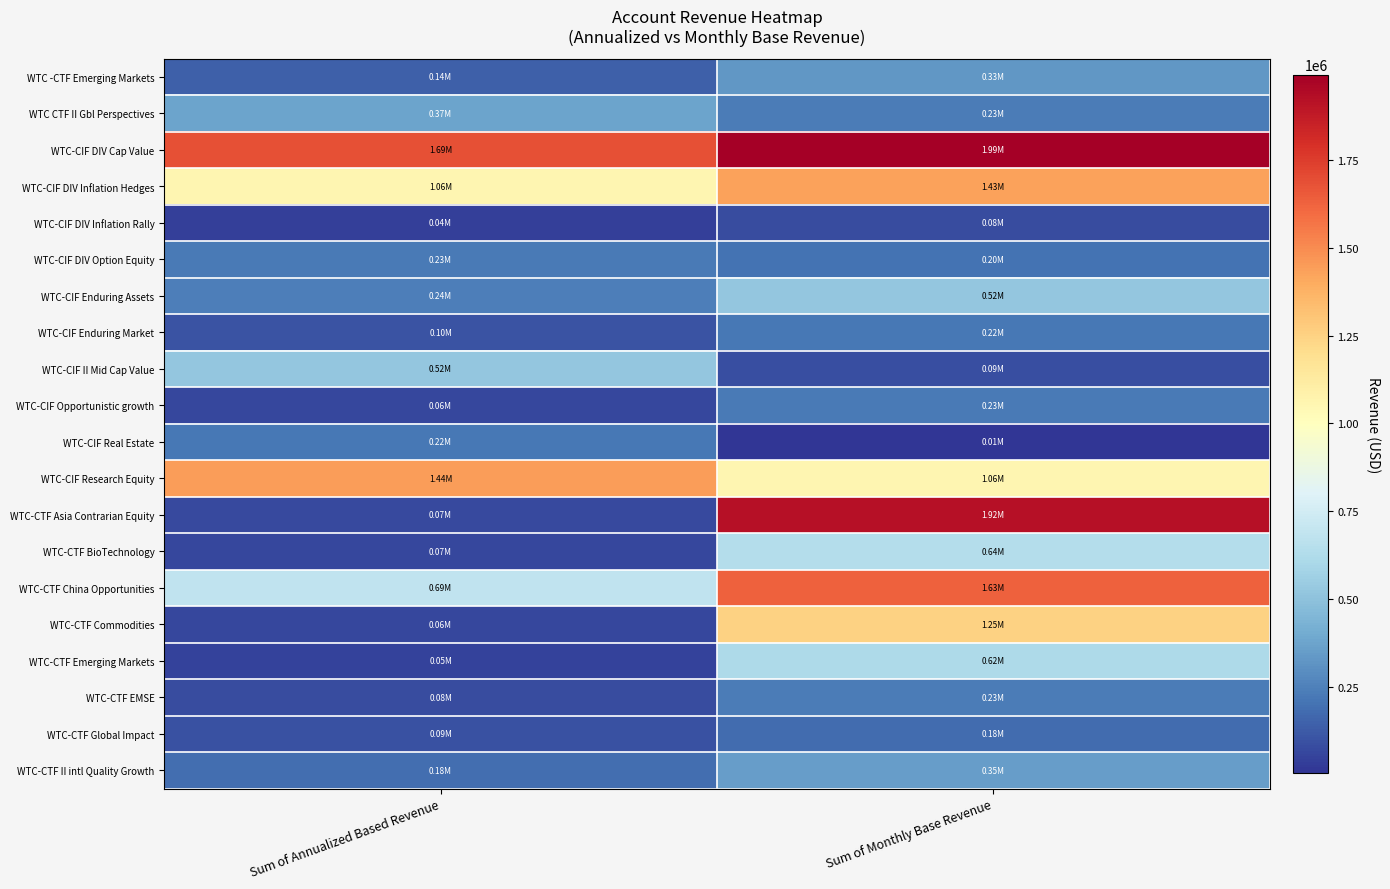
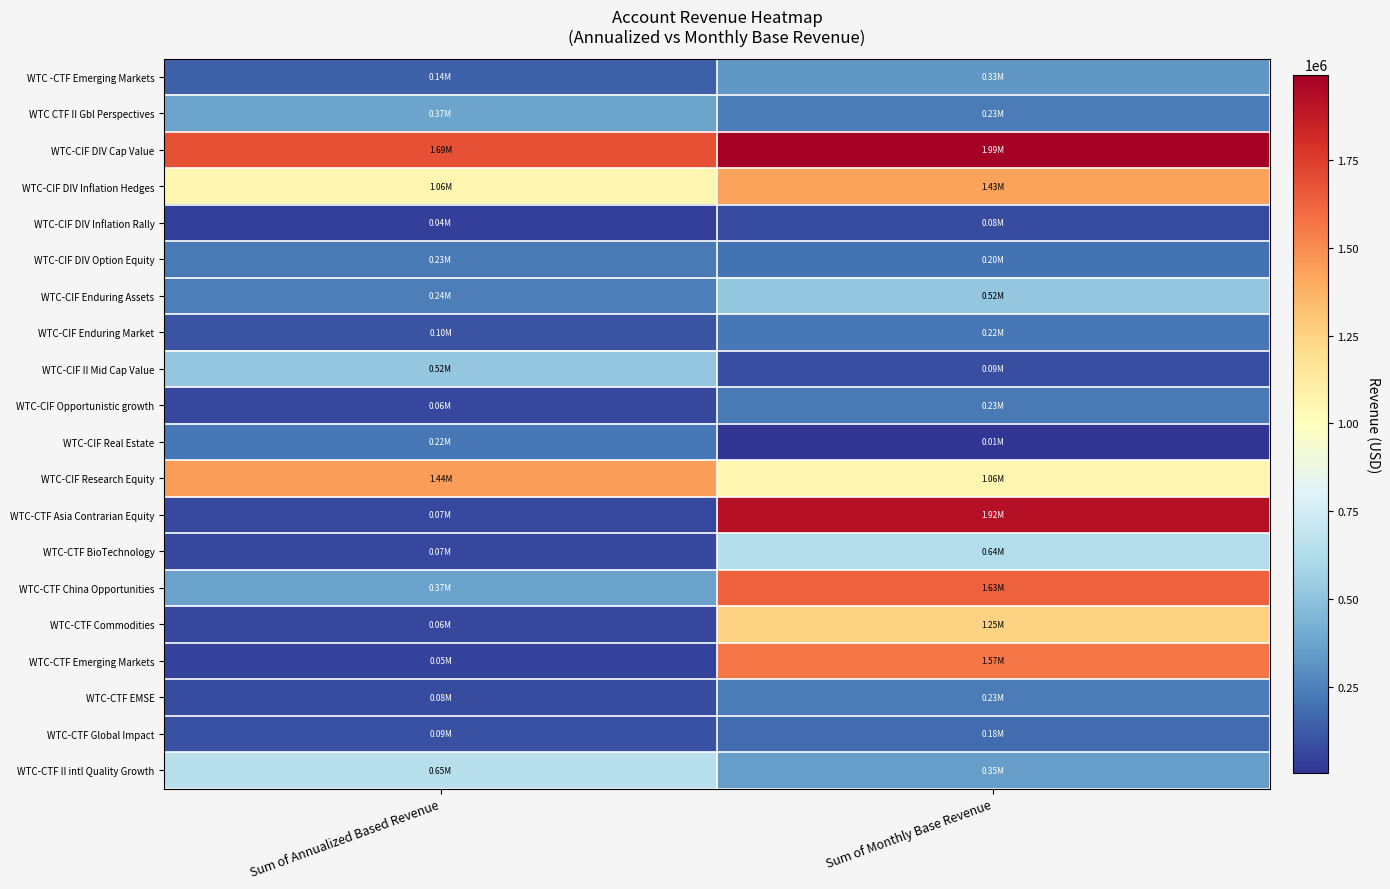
WTC-CTF China Opportunities, Sum of Annualized Based Revenue: 0.69M -> 0.37M
WTC-CTF Emerging Markets, Sum of Monthly Base Revenue: 0.62M -> 1.57M
WTC-CTF II intl Quality Growth, Sum of Annualized Based Revenue: 0.18M -> 0.65M
